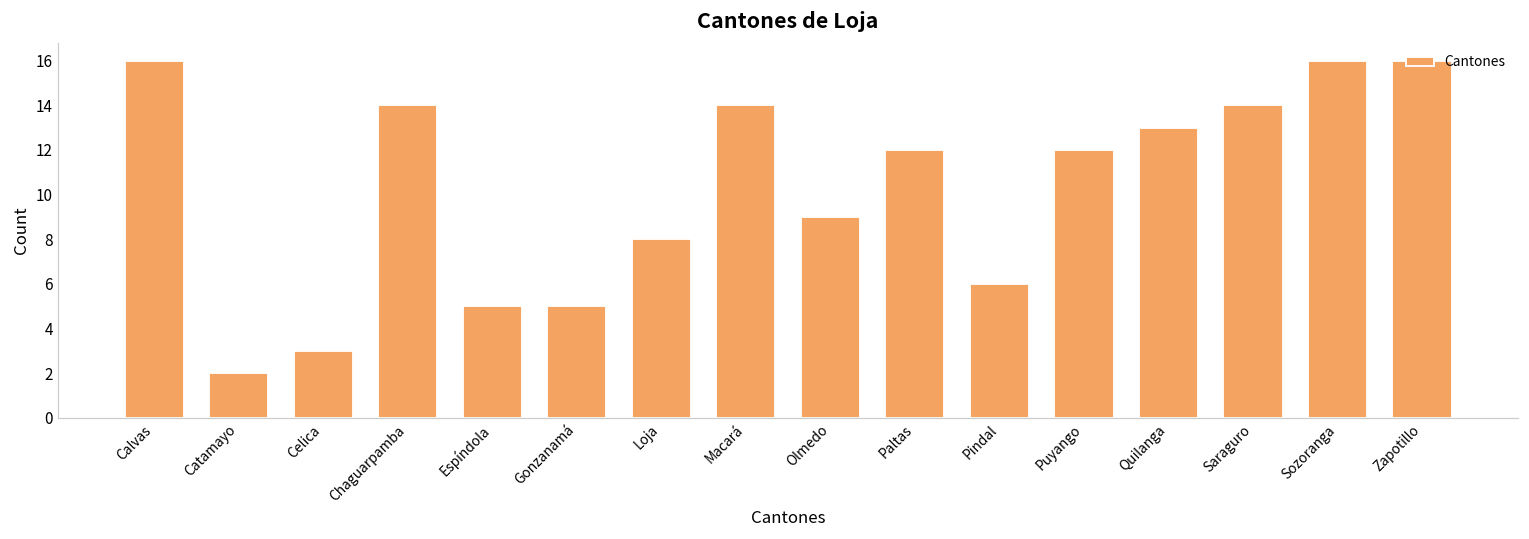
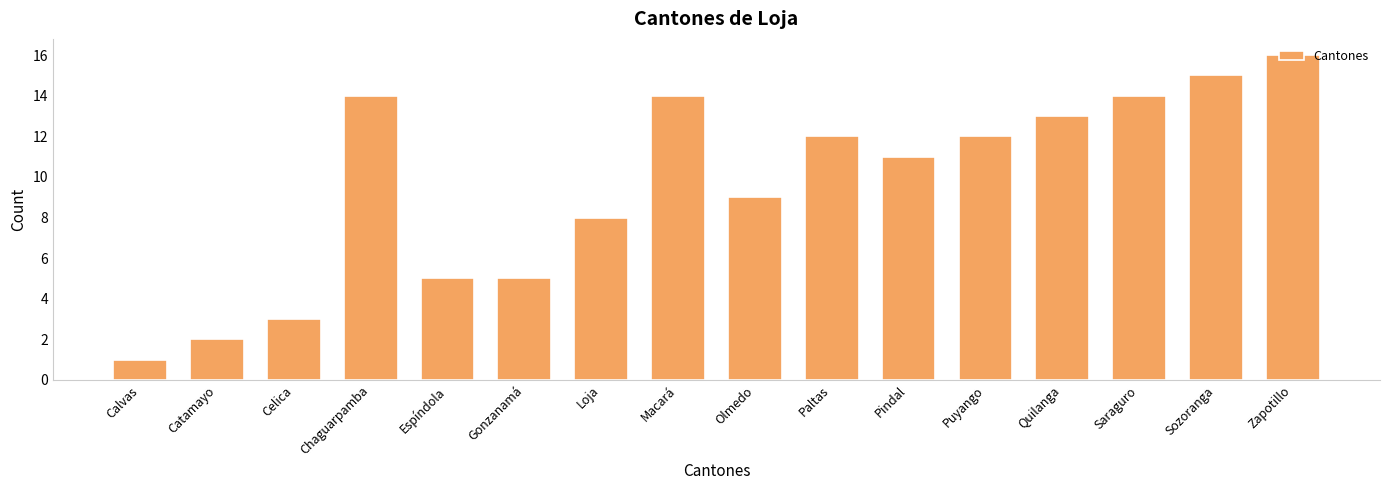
Calvas: 16 -> 1
Pindal: 6 -> 11
Sozoranga: 16 -> 15
